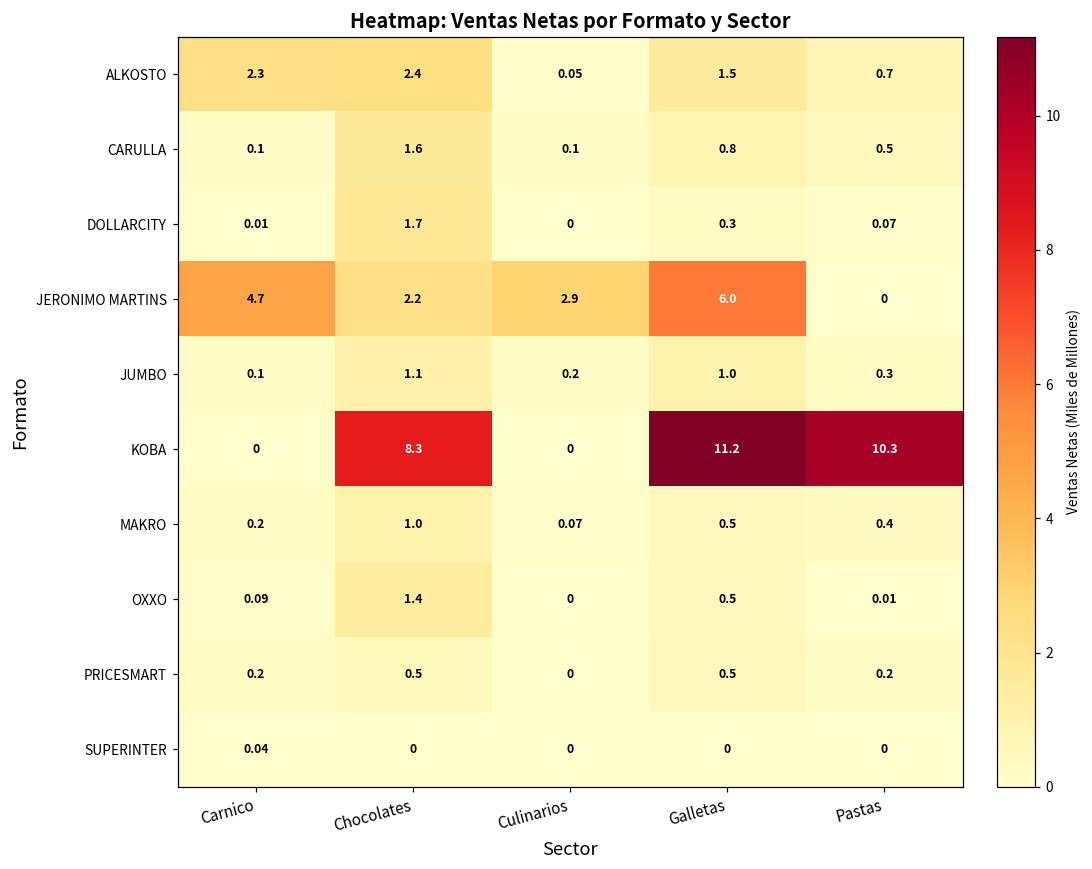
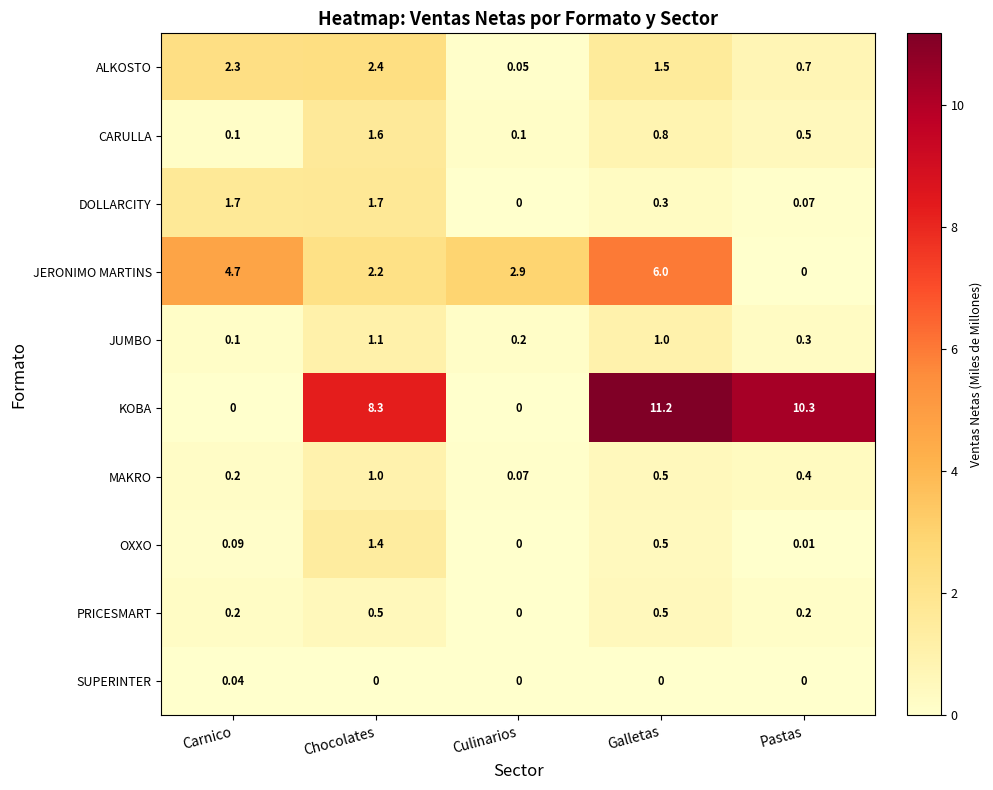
DOLLARCITY, Carnico: 0.01 -> 1.7
